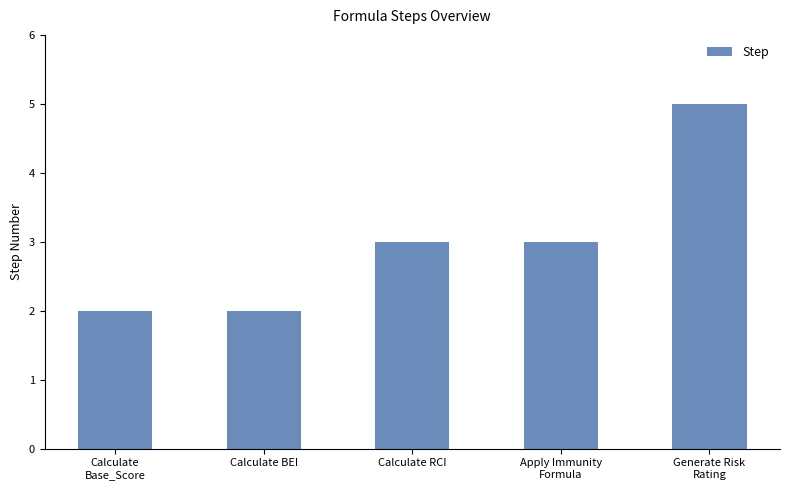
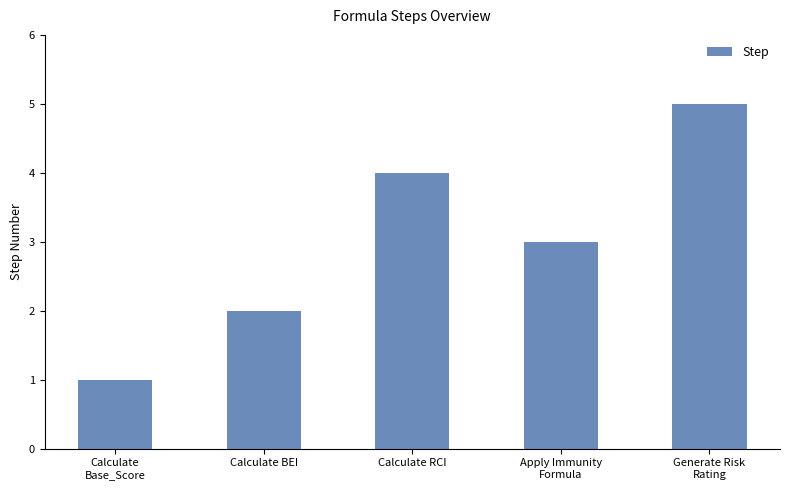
Calculate Base_Score: 2 -> 1
Calculate RCI: 3 -> 4
